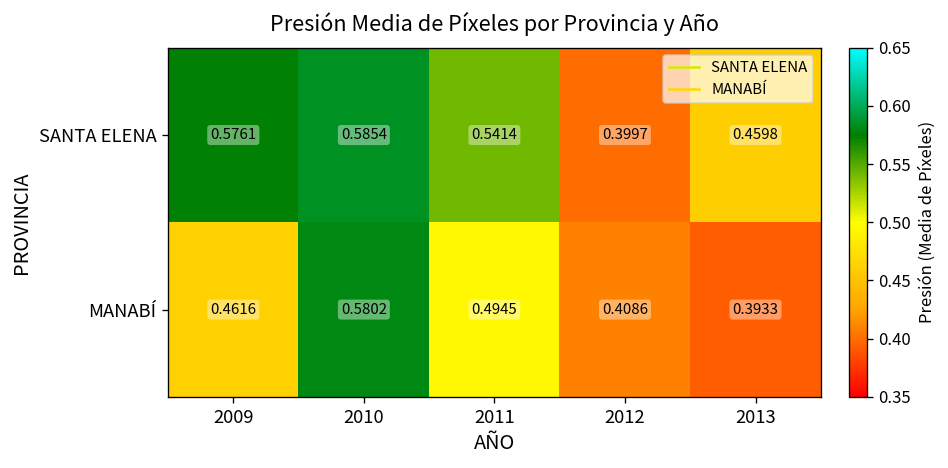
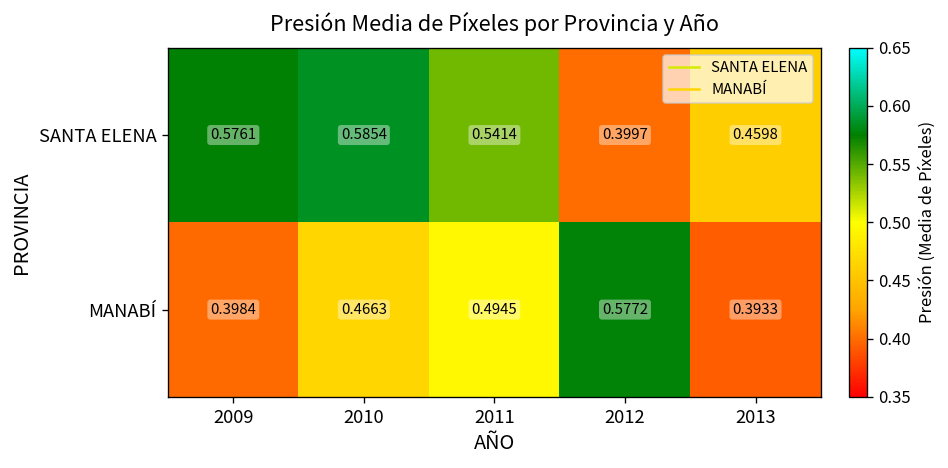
MANABÍ, 2009: 0.4616 -> 0.3984
MANABÍ, 2010: 0.5802 -> 0.4663
MANABÍ, 2012: 0.4086 -> 0.5772
